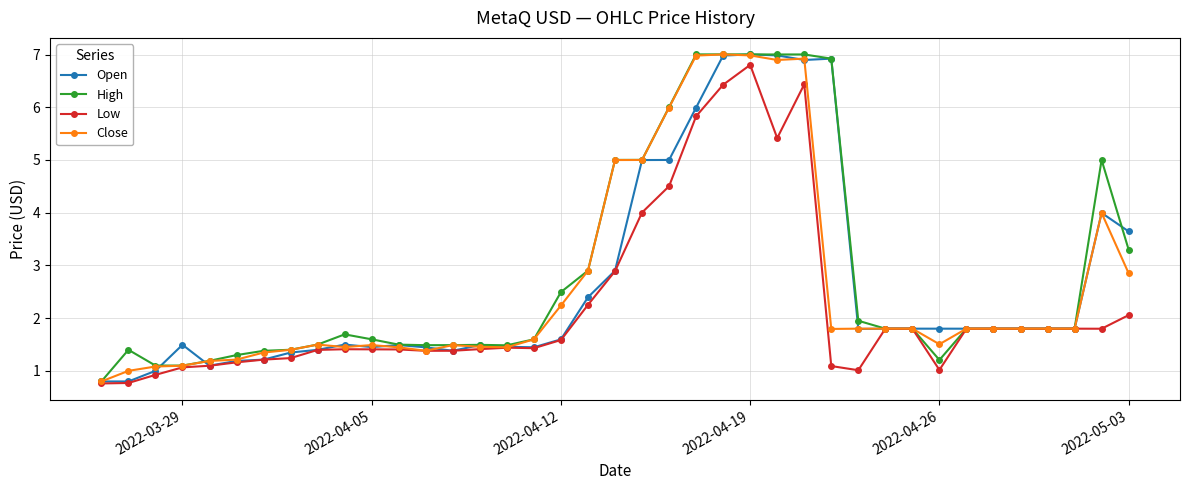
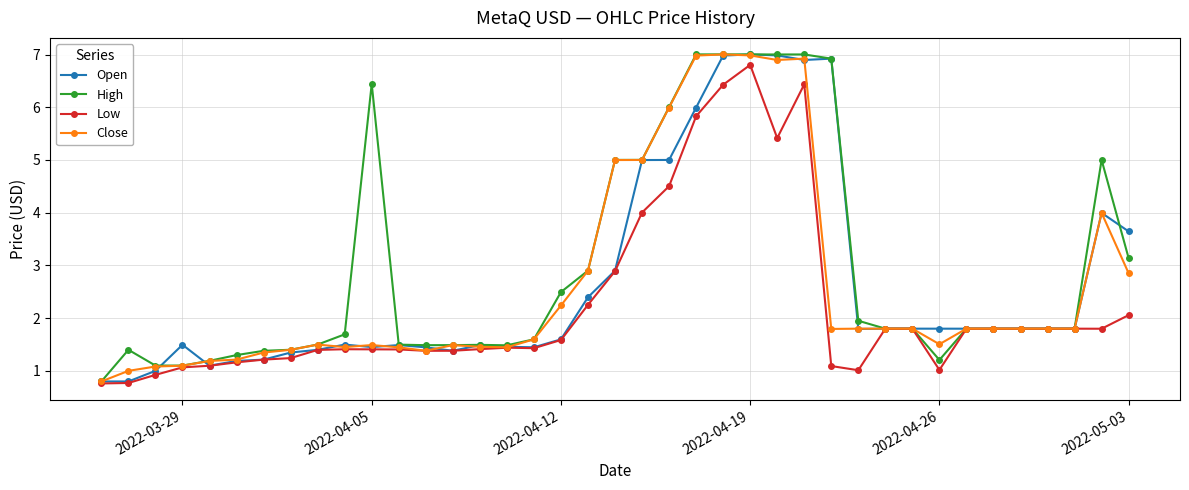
High, 2022-04-05: 1.6 -> 6.4
High, 2022-05-03: 3.3 -> 3.1
